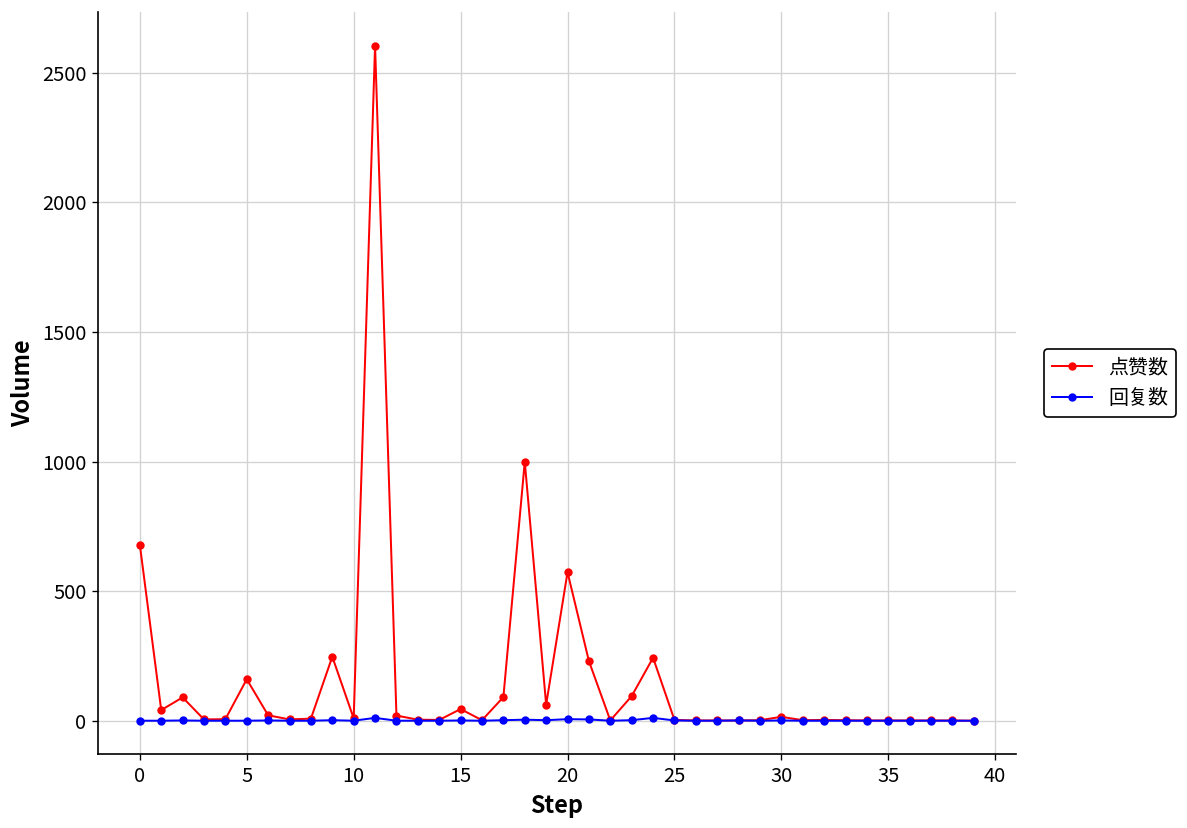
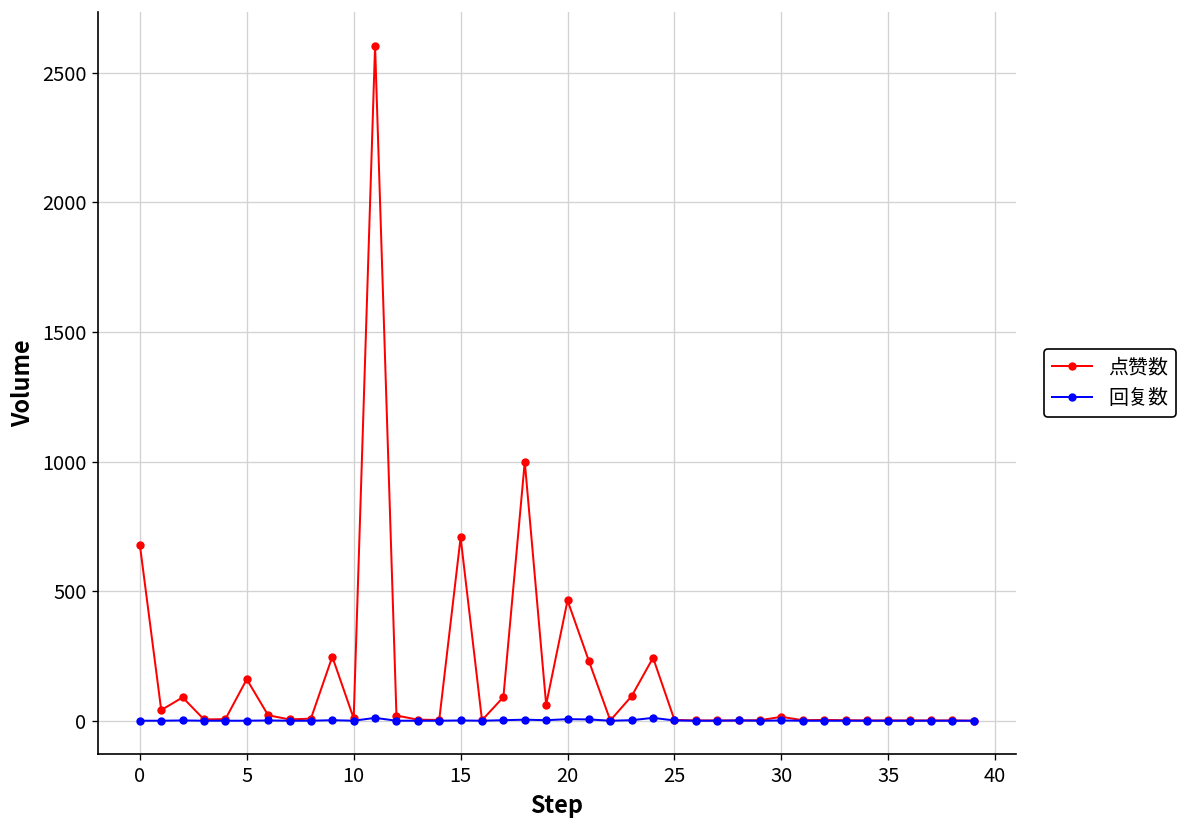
点赞数, 15: 50 -> 710
点赞数, 20: 570 -> 460
